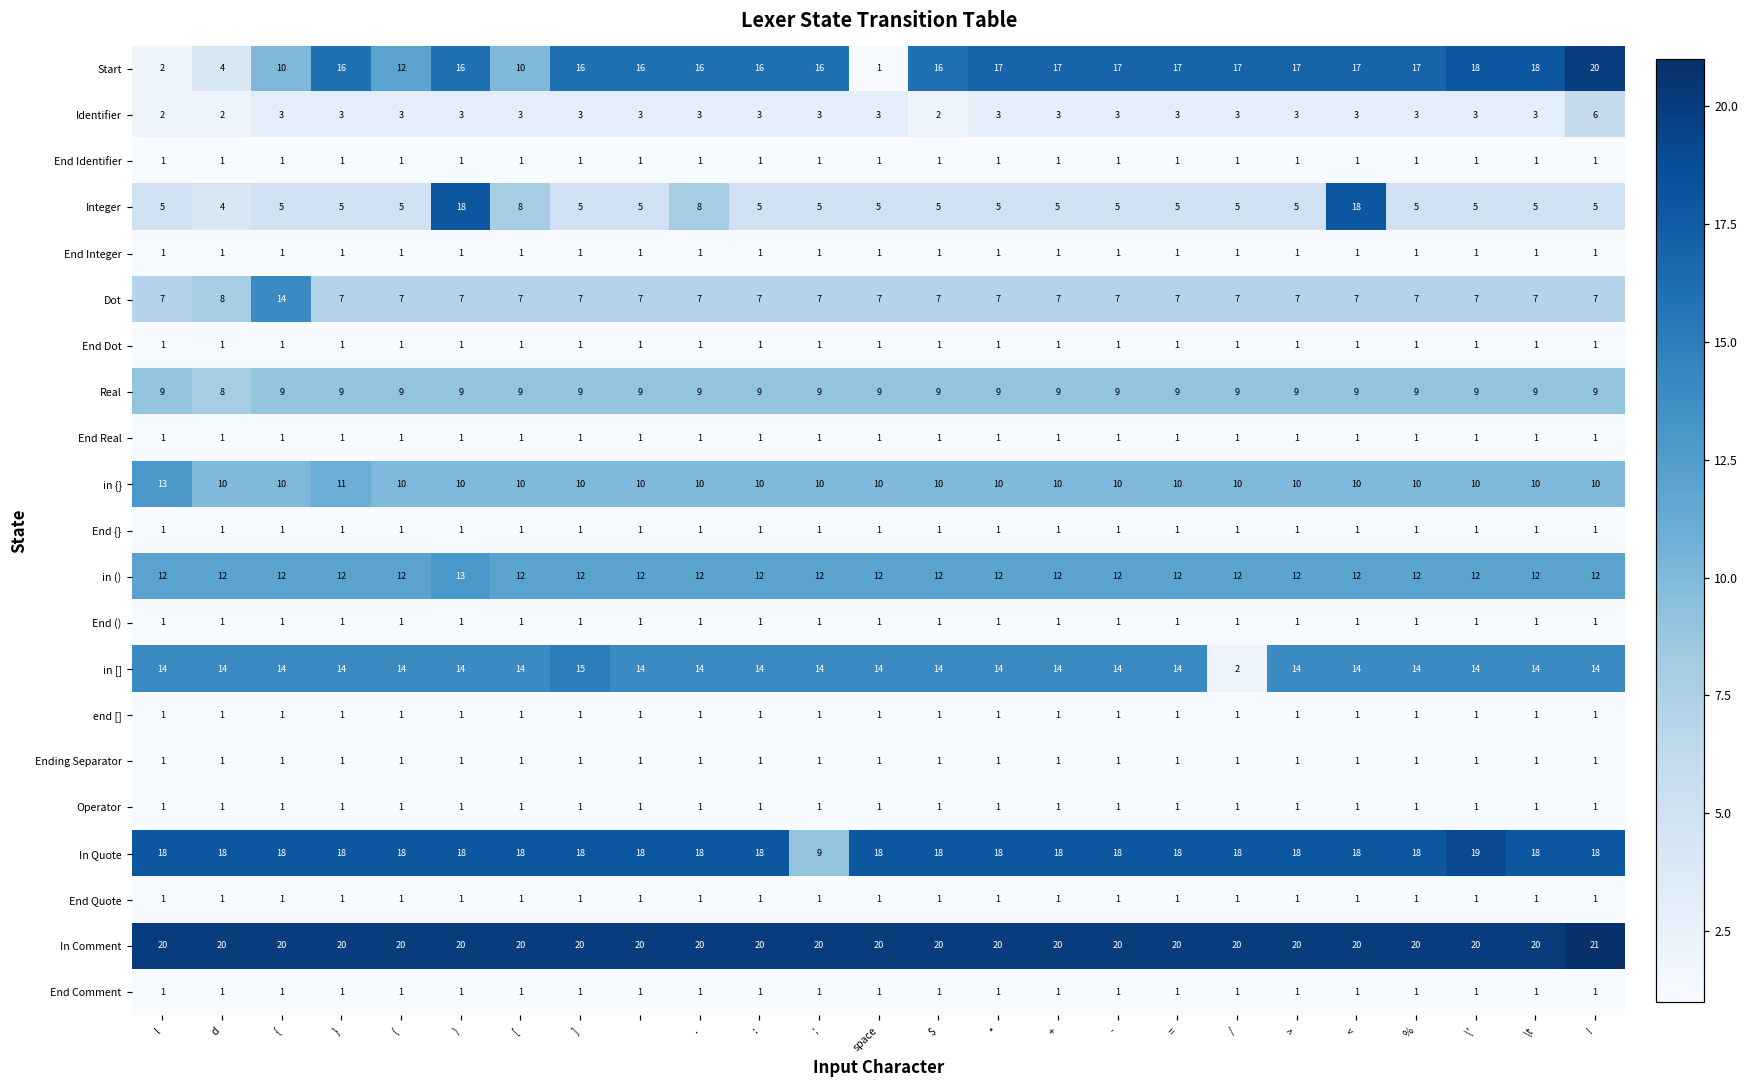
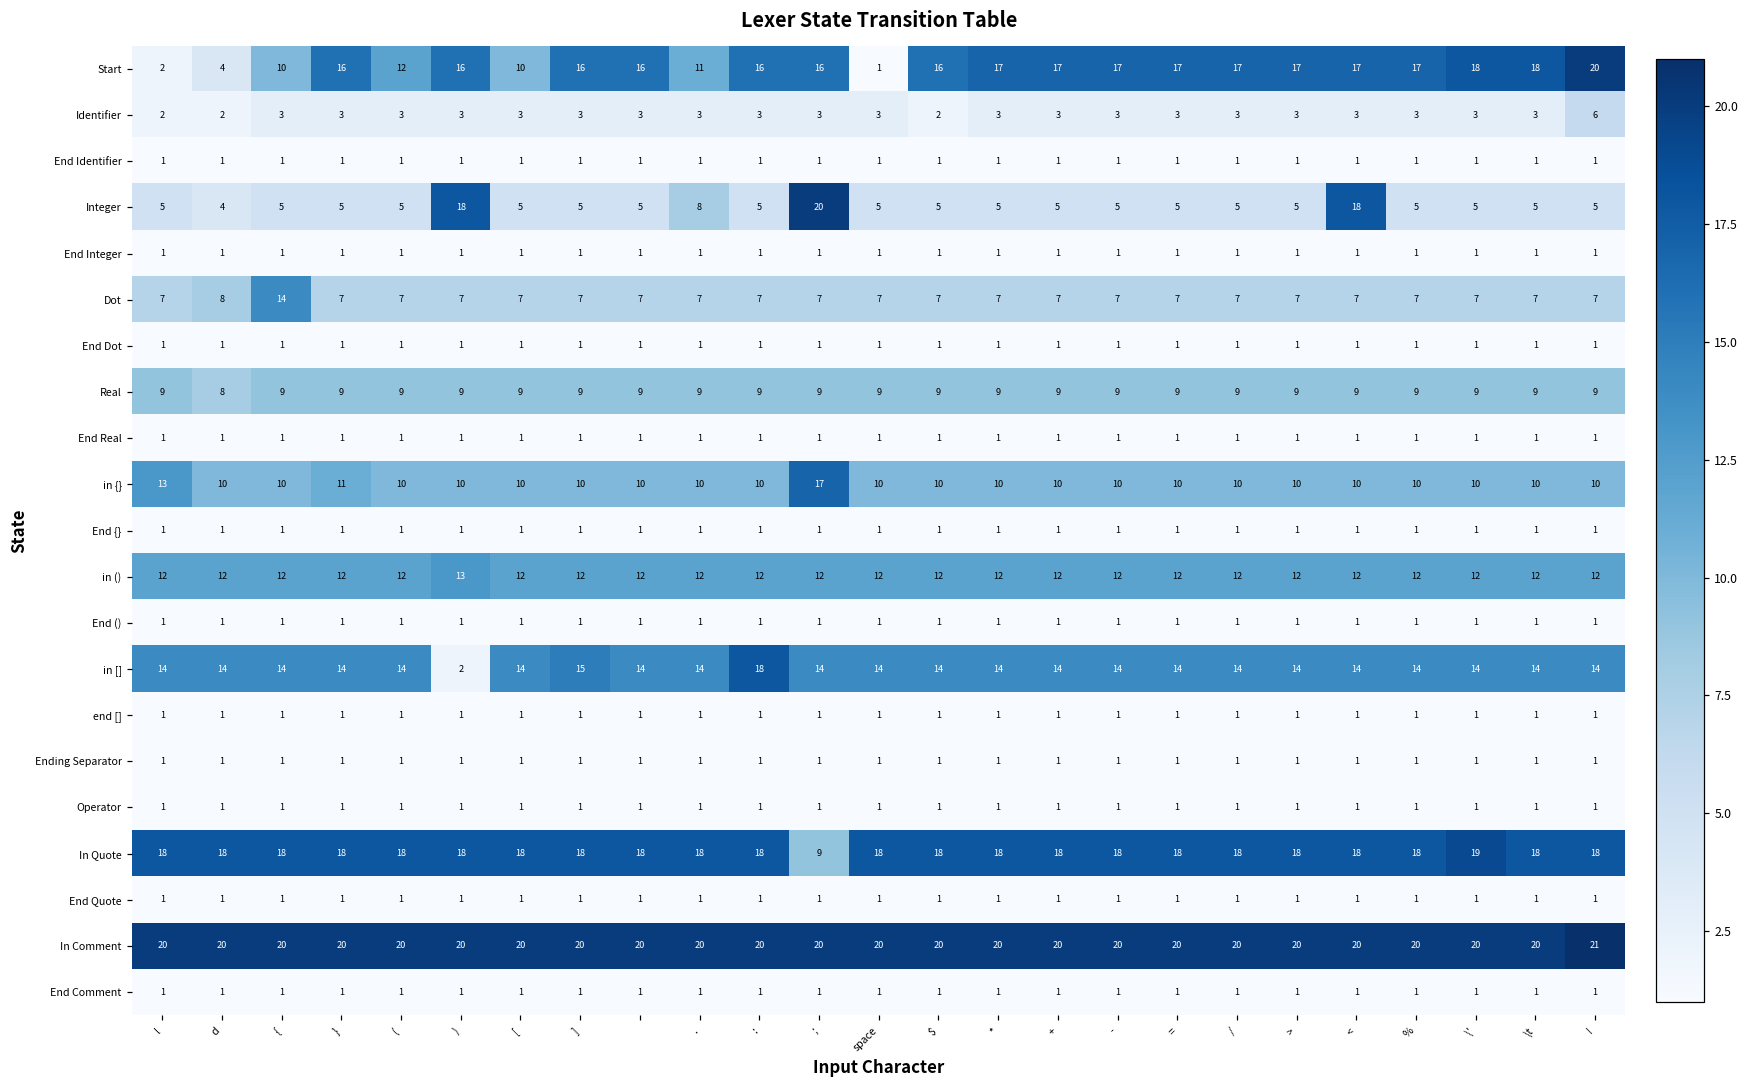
Start, .: 16 -> 11
Integer, [: 8 -> 5
Integer, ;: 5 -> 20
in {}, ;: 10 -> 17
in [], ): 14 -> 2
in [], :: 14 -> 18
in [], /: 2 -> 14
